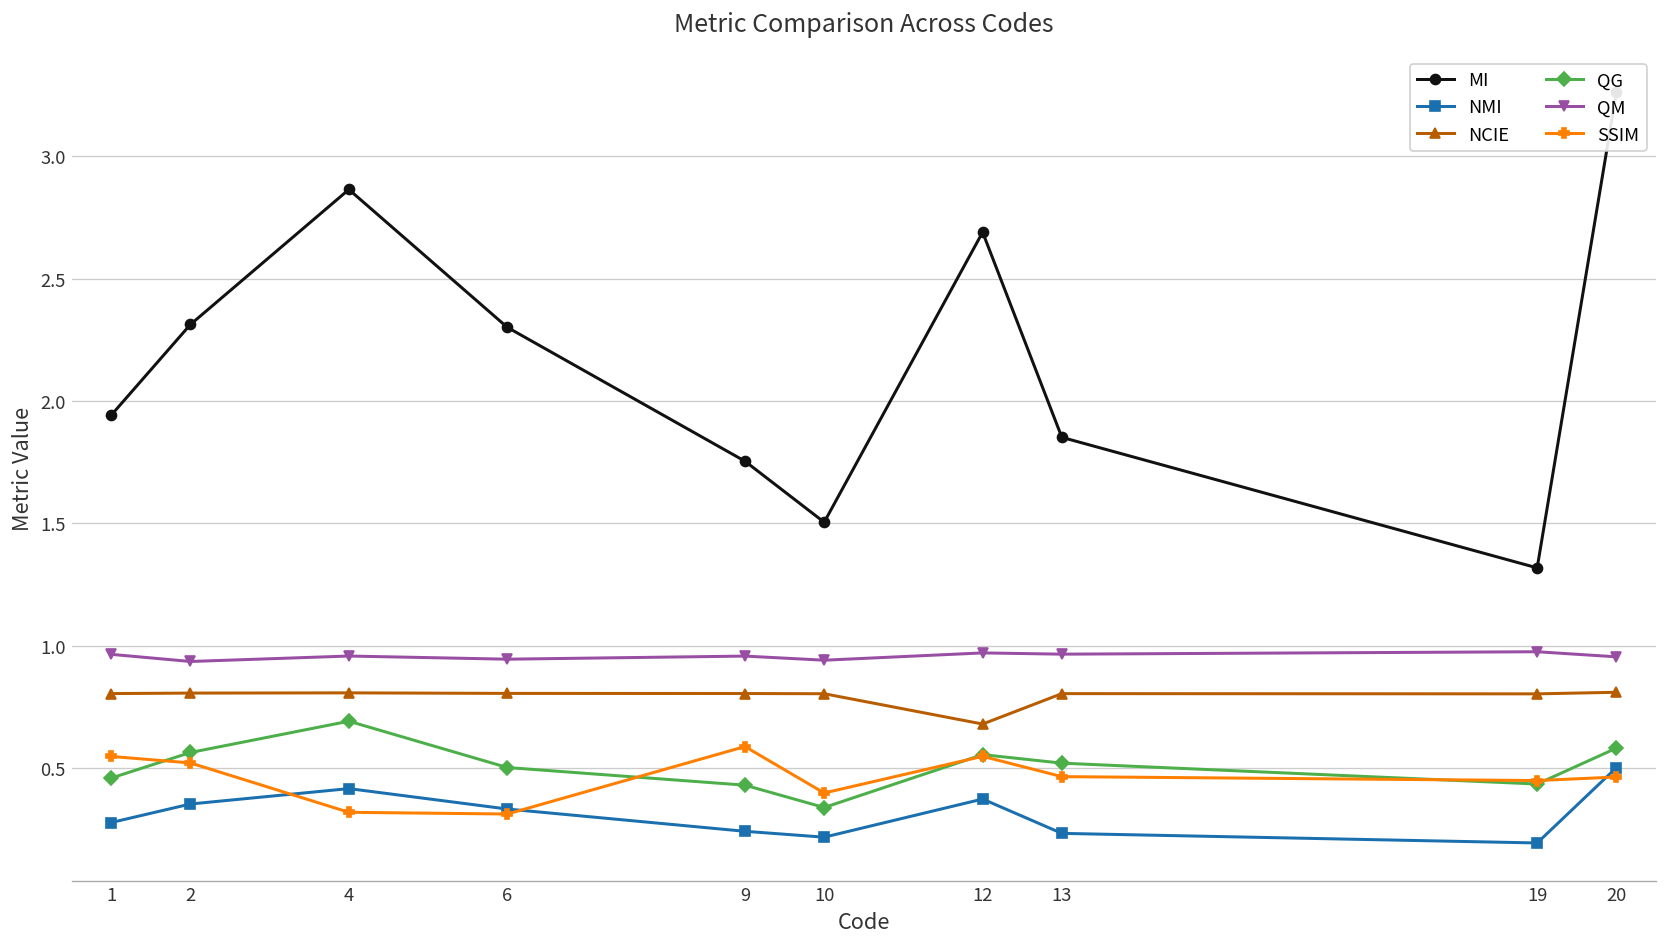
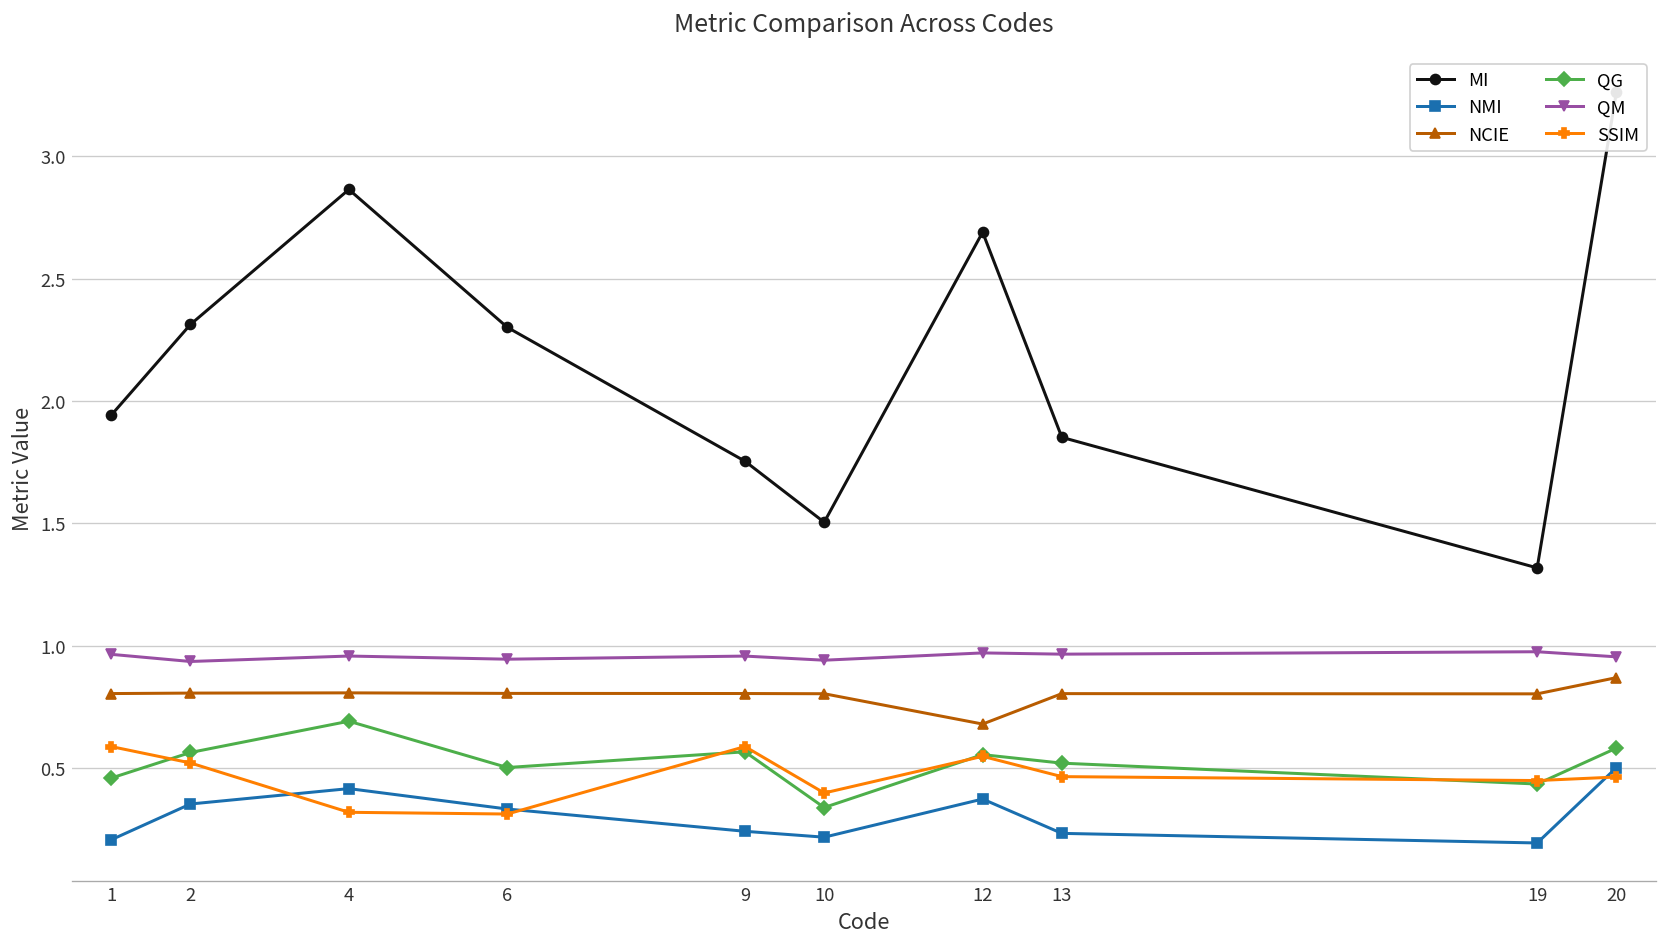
NMI, 1: 0.28 -> 0.21
SSIM, 1: 0.55 -> 0.59
QG, 9: 0.43 -> 0.57
NCIE, 20: 0.81 -> 0.87
